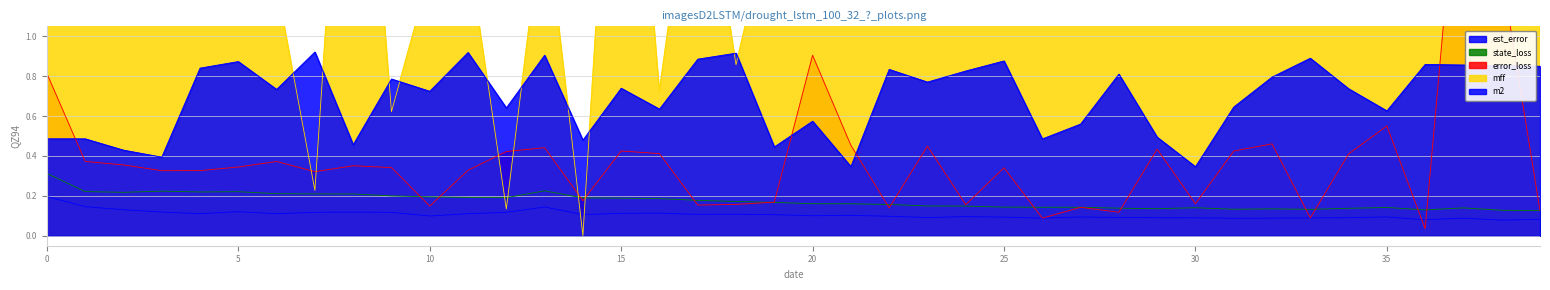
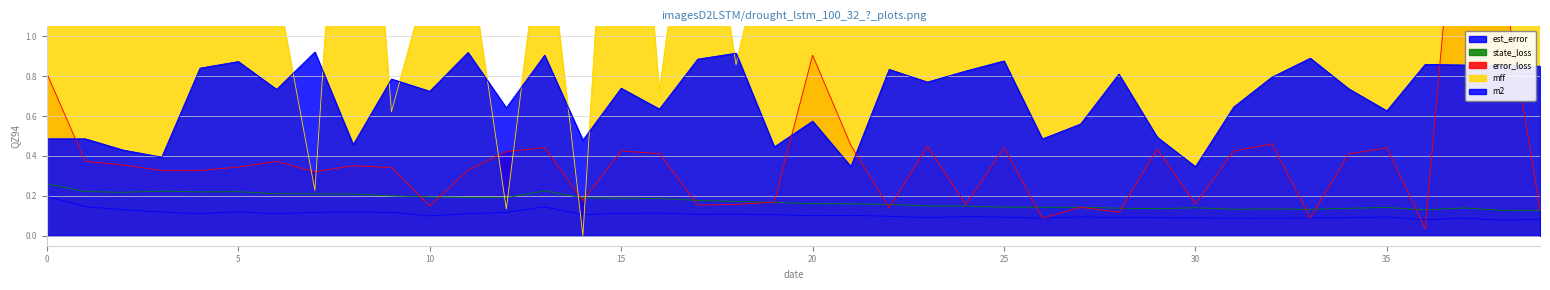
state_loss, 0: 0.31 -> 0.26
error_loss, 25: 0.34 -> 0.44
error_loss, 35: 0.55 -> 0.44
